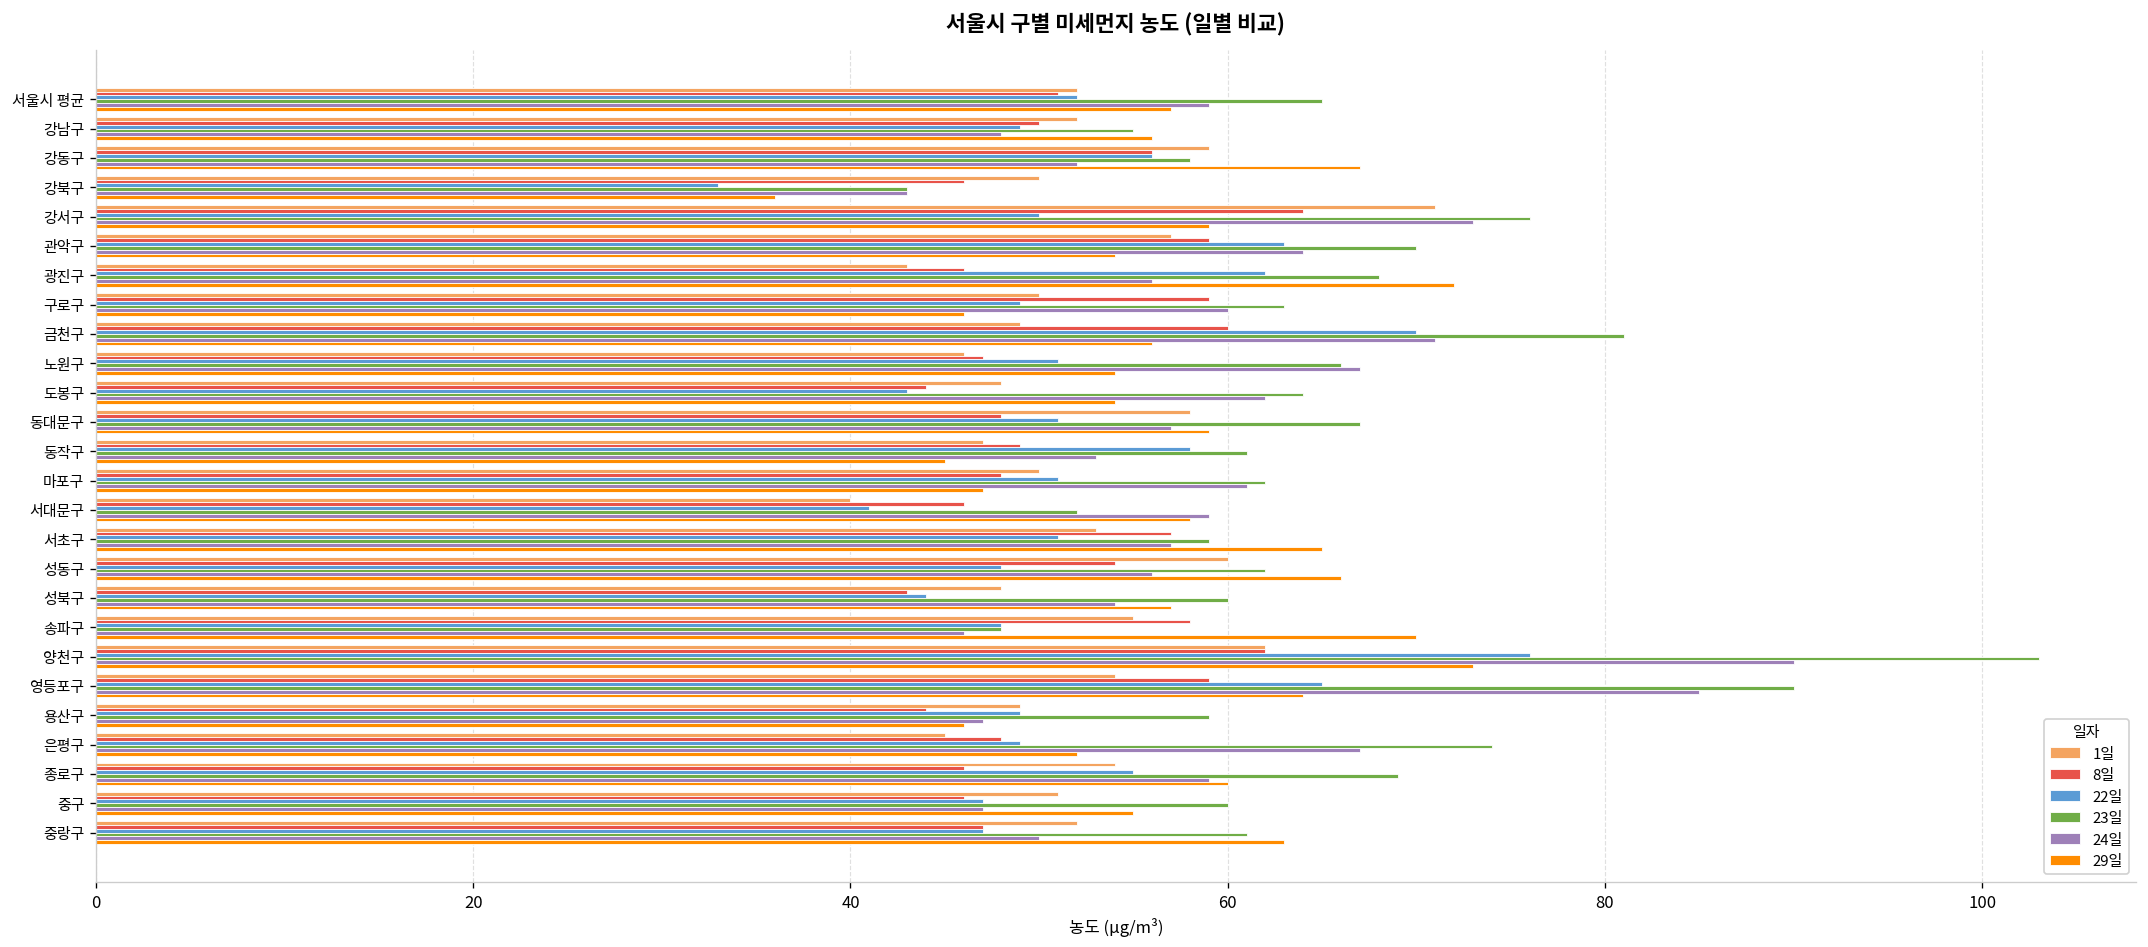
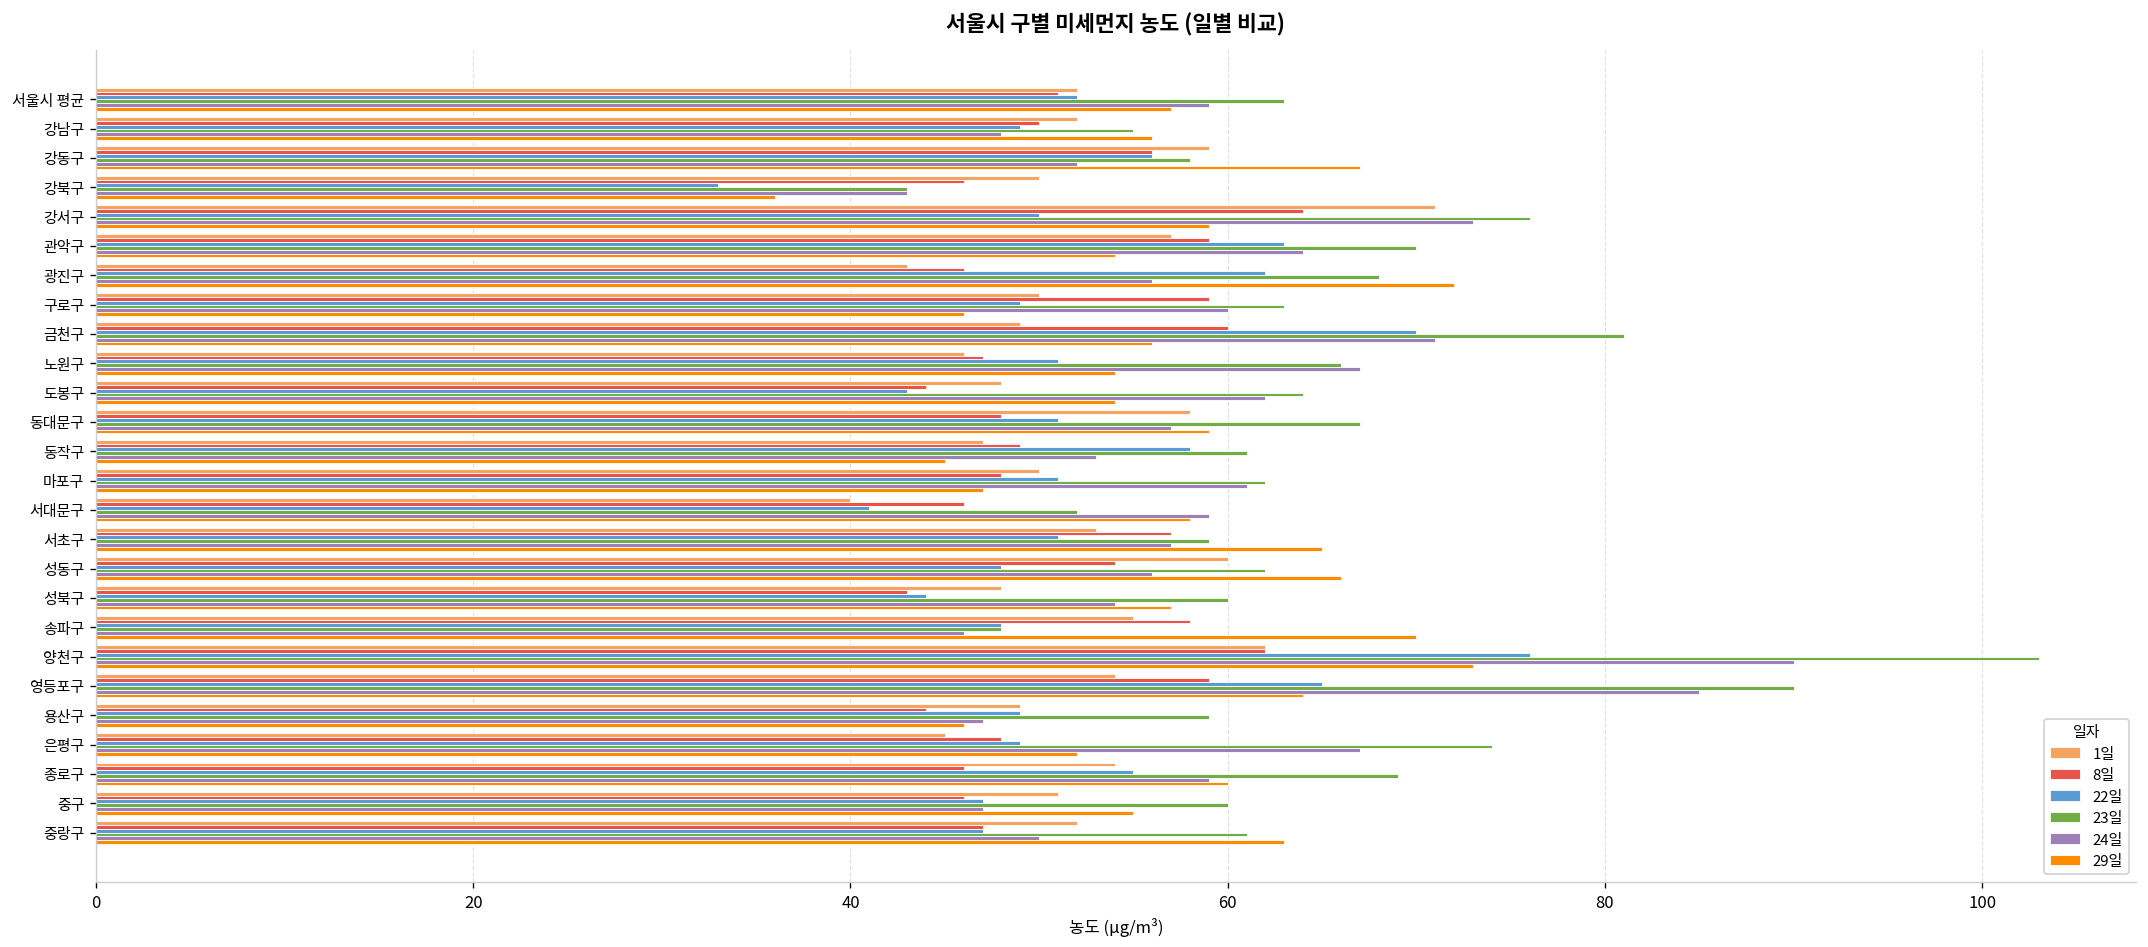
23일, 서울시 평균: 65 -> 63
